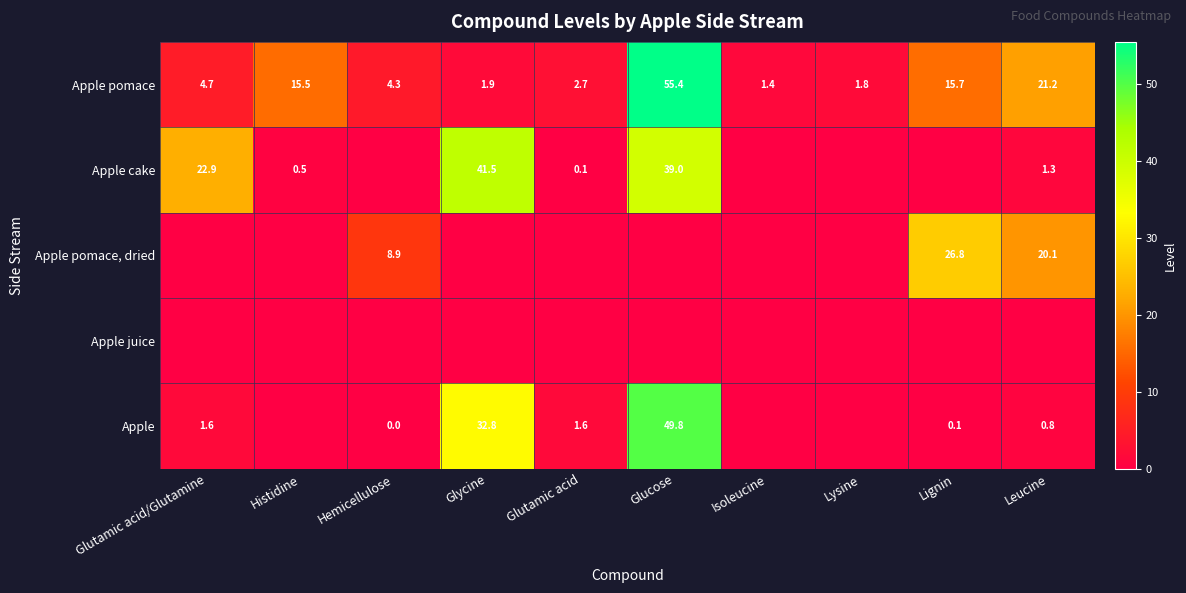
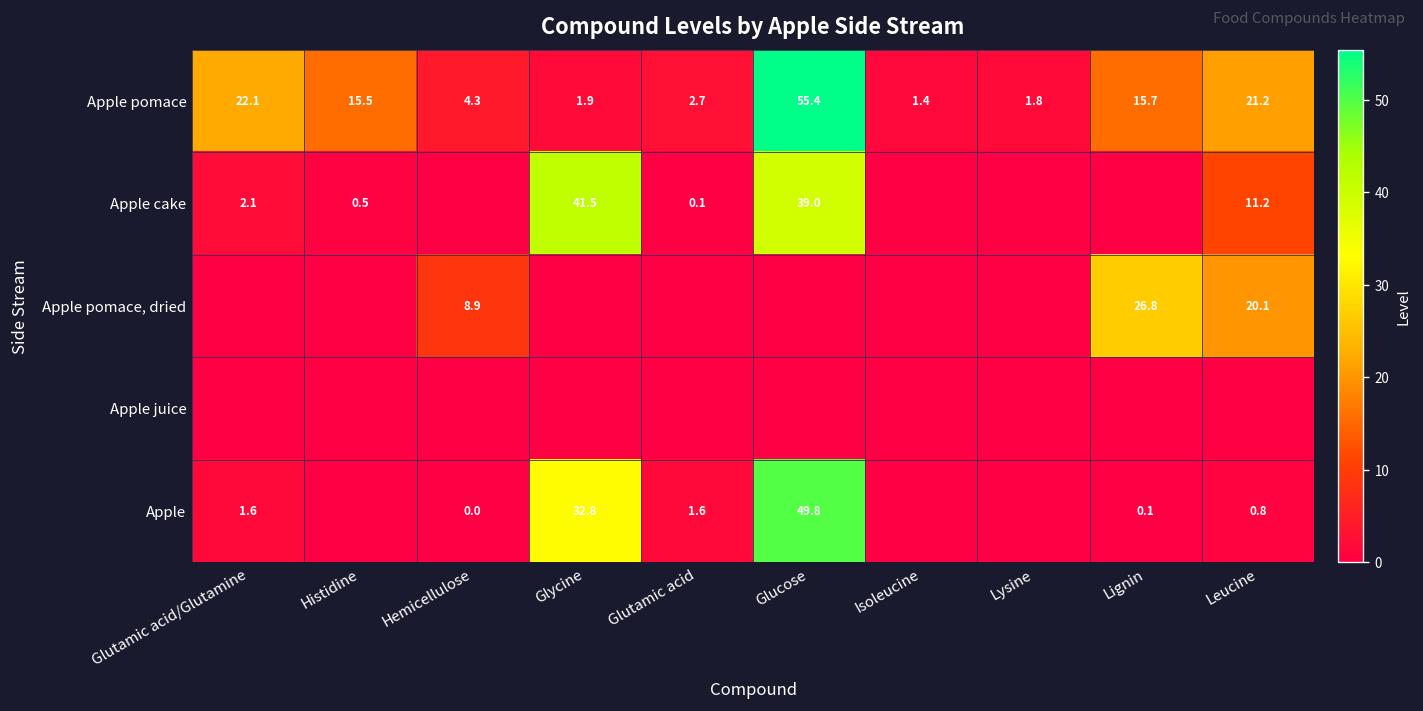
Apple pomace, Glutamic acid/Glutamine: 4.7 -> 22.1
Apple cake, Glutamic acid/Glutamine: 22.9 -> 2.1
Apple cake, Leucine: 1.3 -> 11.2
